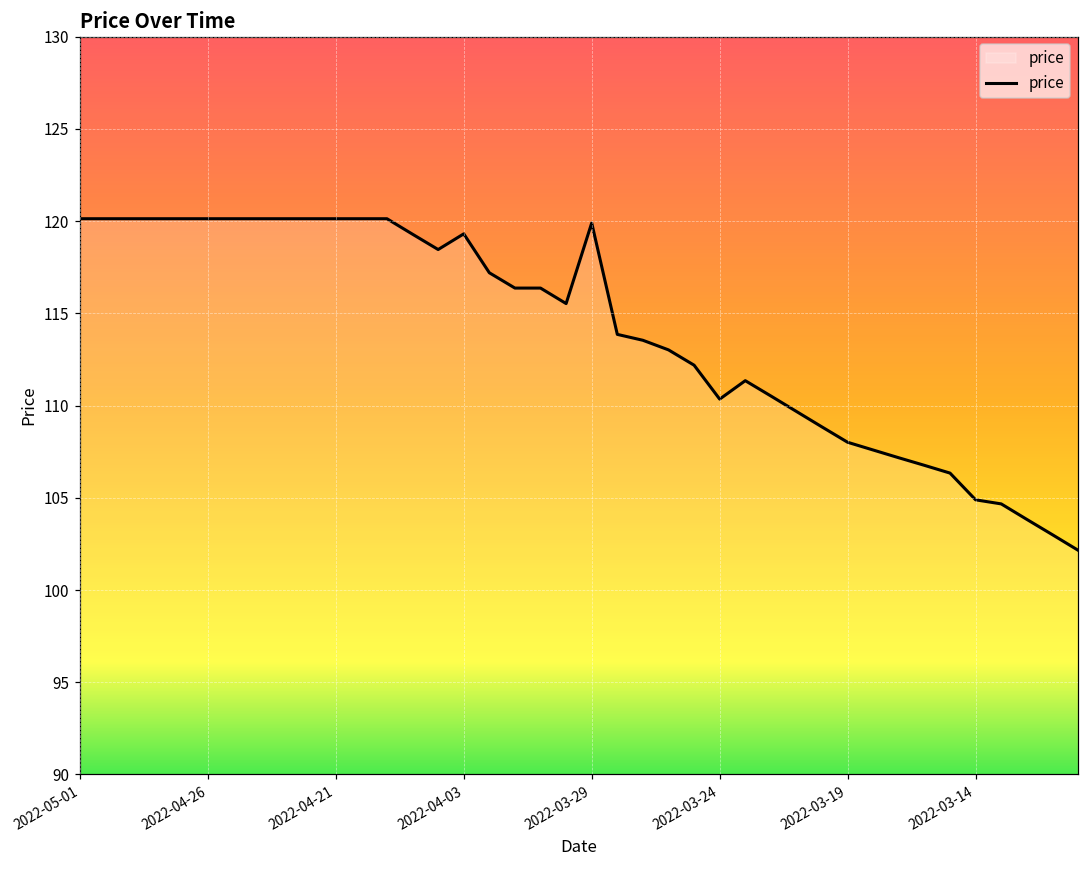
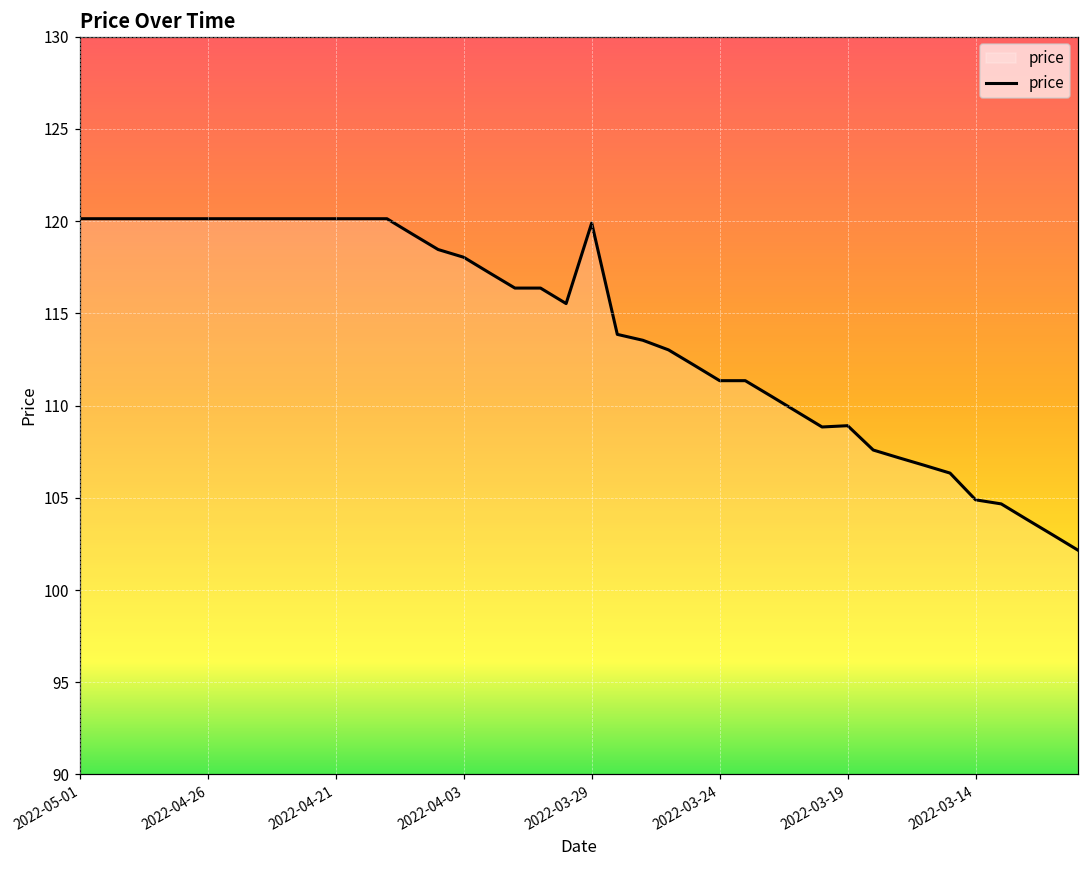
2022-04-03: 119.3 -> 118.0
2022-03-24: 110.4 -> 111.4
2022-03-19: 108.0 -> 108.9
